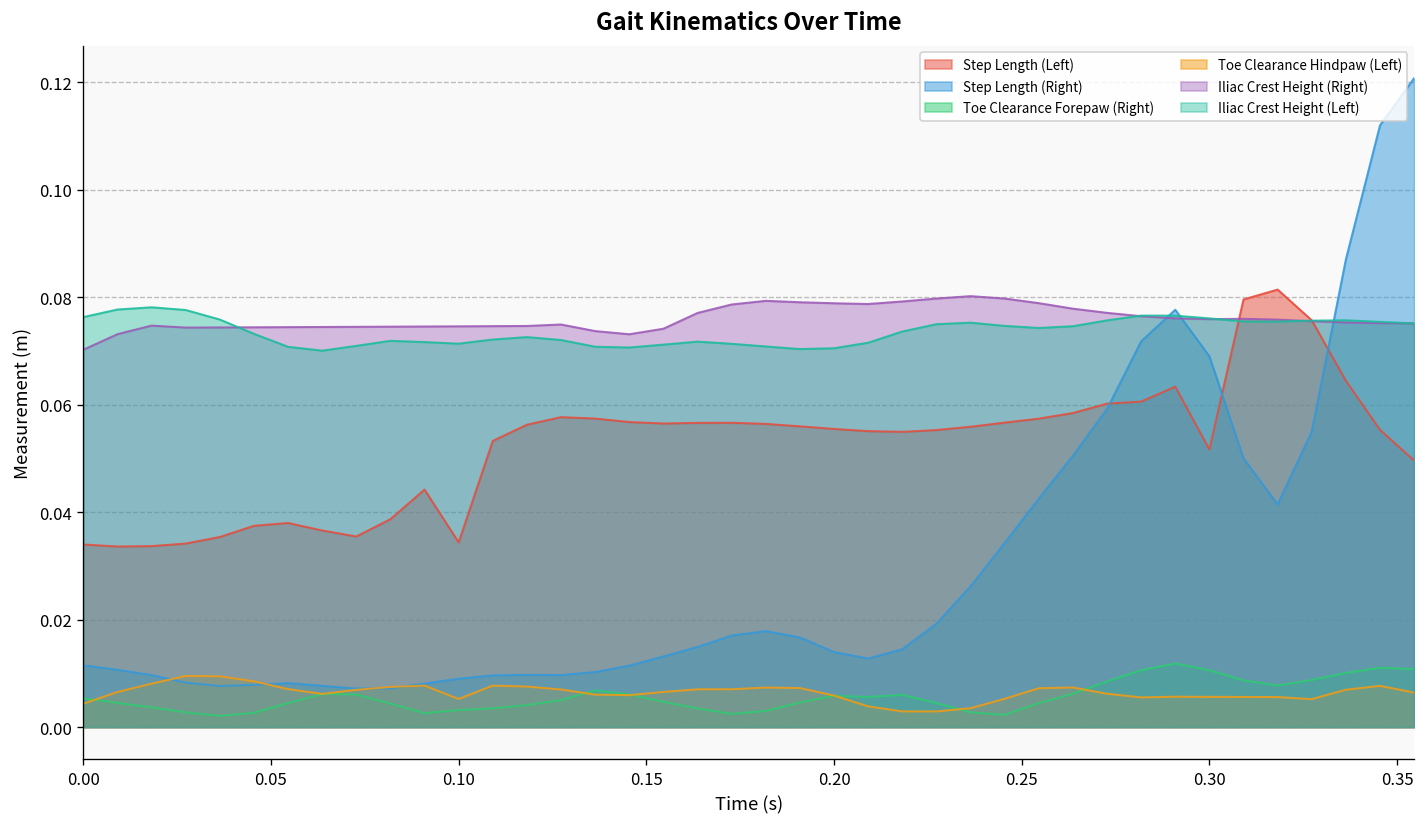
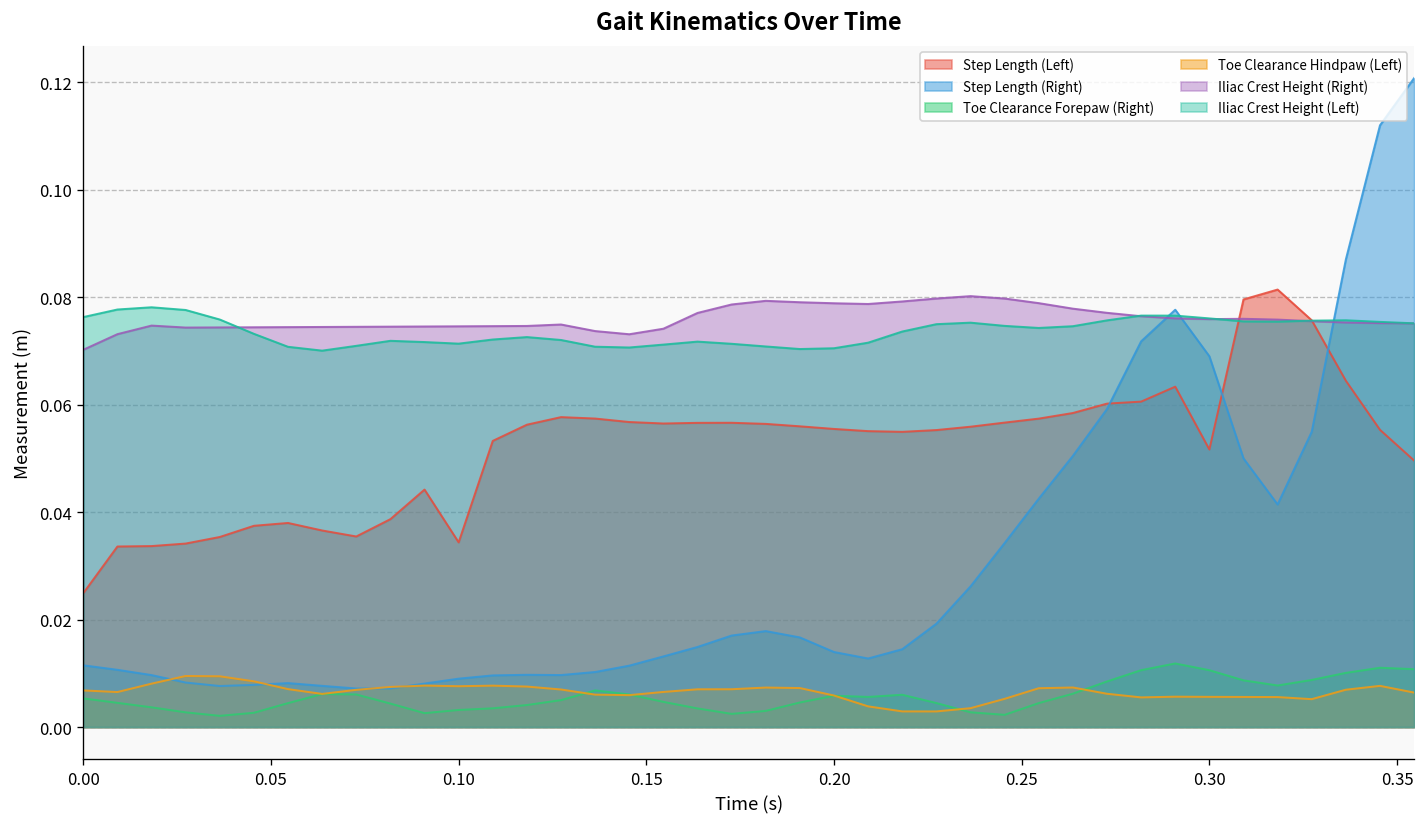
Step Length (Left), 0.00: 0.034 -> 0.025
Toe Clearance Hindpaw (Left), 0.00: 0.004 -> 0.007
Toe Clearance Hindpaw (Left), 0.10: 0.005 -> 0.008
